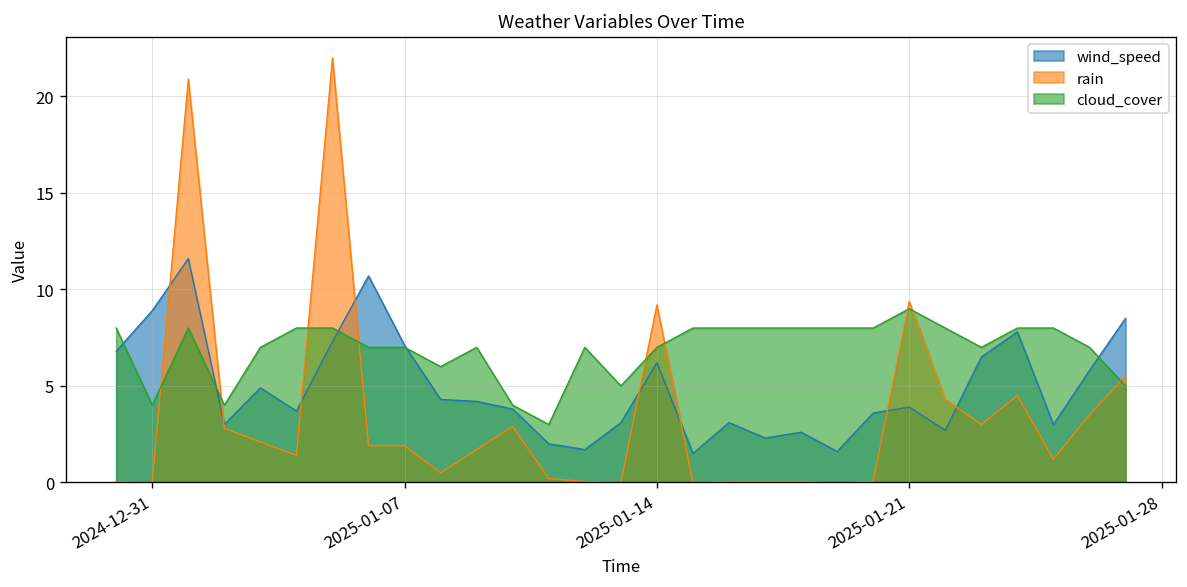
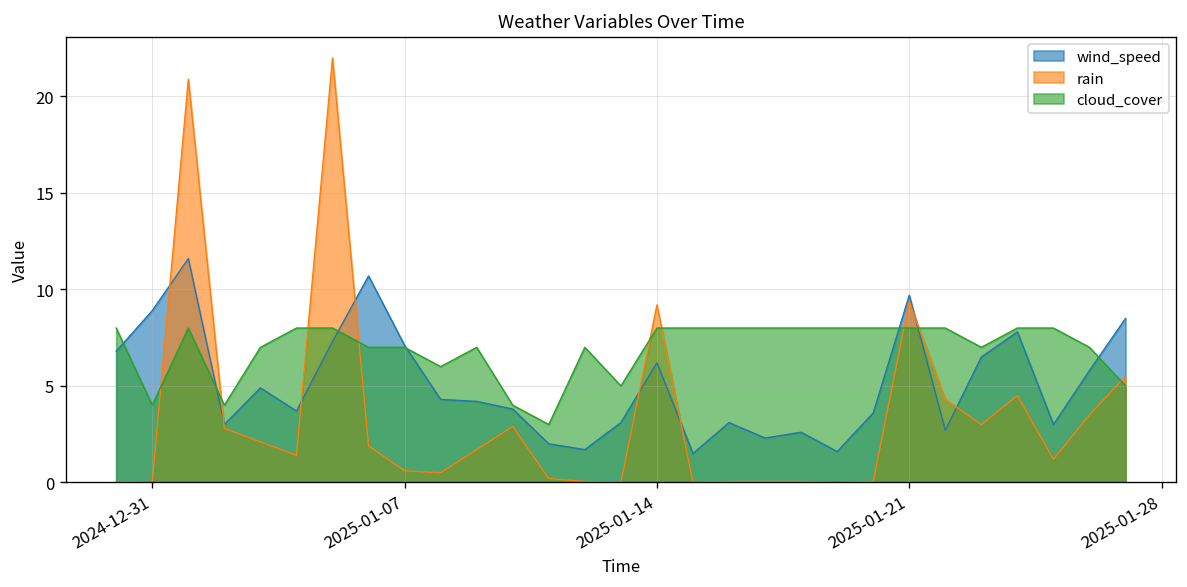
rain, 2025-01-07: 1.9 -> 0.6
cloud_cover, 2025-01-14: 7 -> 8
wind_speed, 2025-01-21: 3.9 -> 9.7
cloud_cover, 2025-01-21: 9 -> 8
